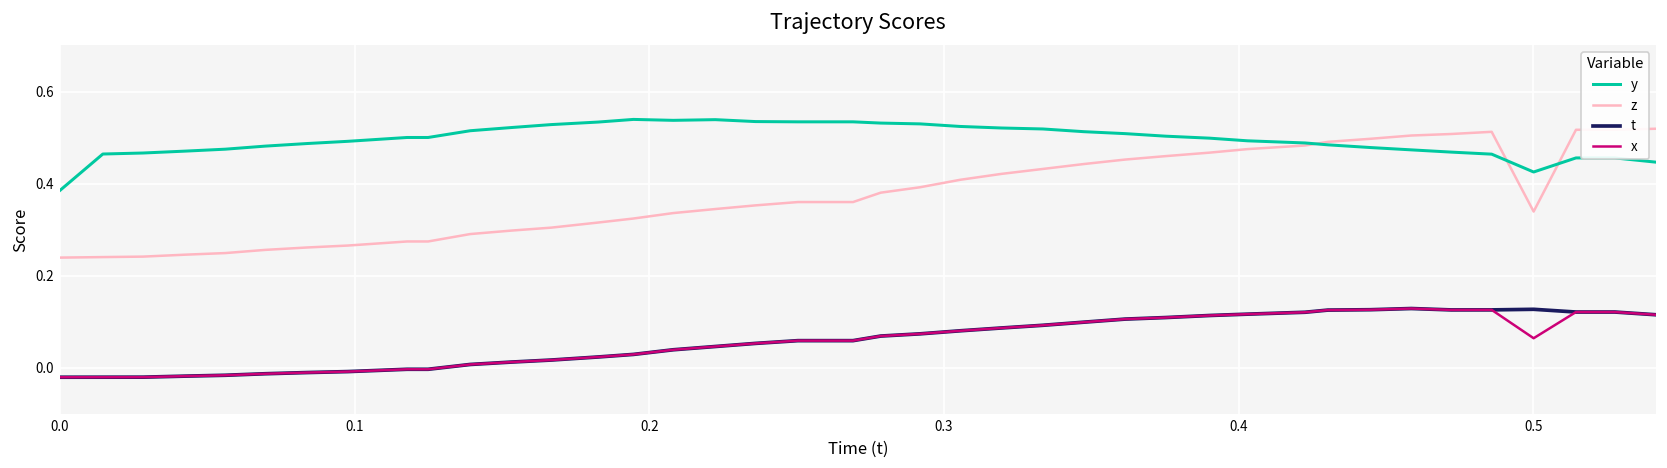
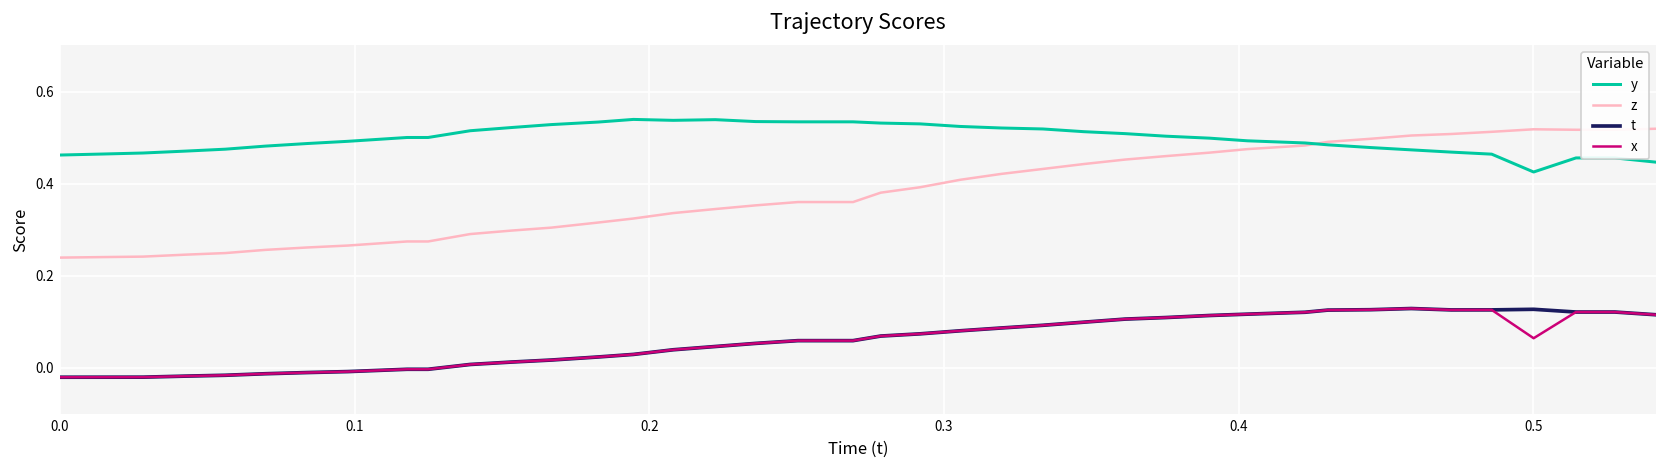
y, 0.0: 0.39 -> 0.46
z, 0.5: 0.34 -> 0.52
